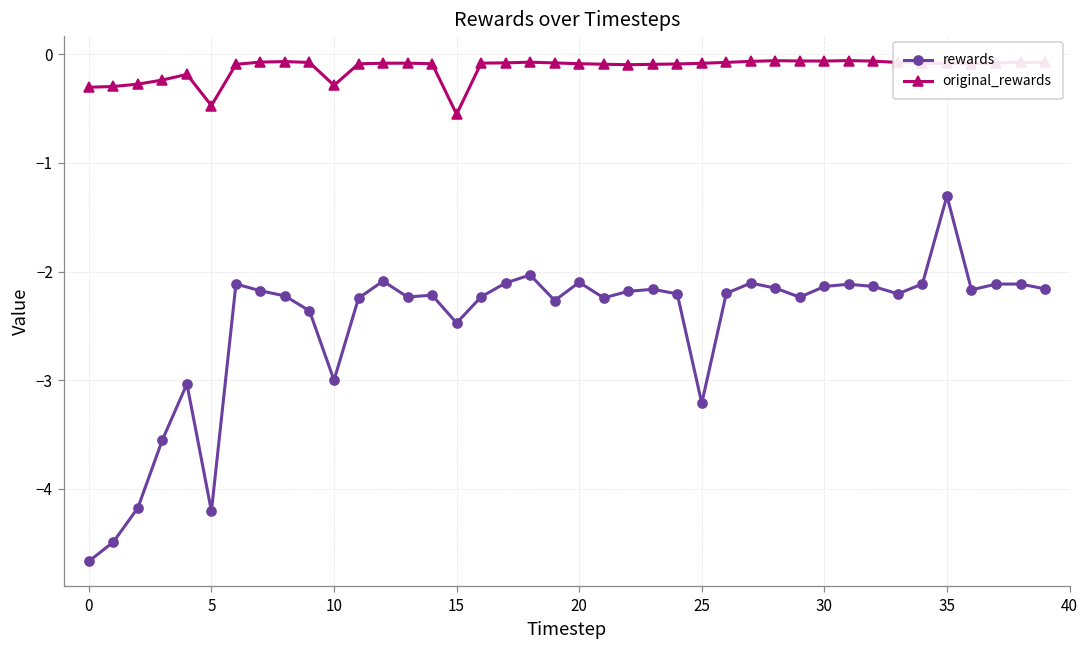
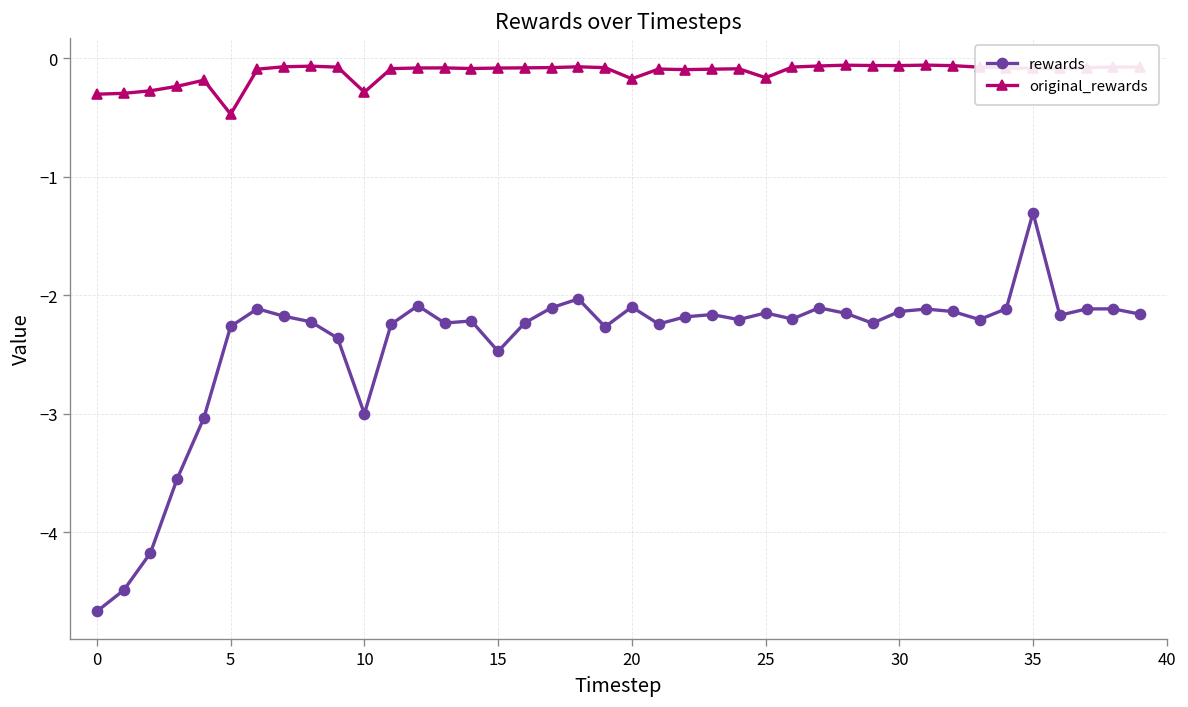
rewards, 5: -4.2 -> -2.3
original_rewards, 15: -0.6 -> -0.1
original_rewards, 20: -0.1 -> -0.2
rewards, 25: -3.2 -> -2.1
original_rewards, 25: -0.1 -> -0.2
